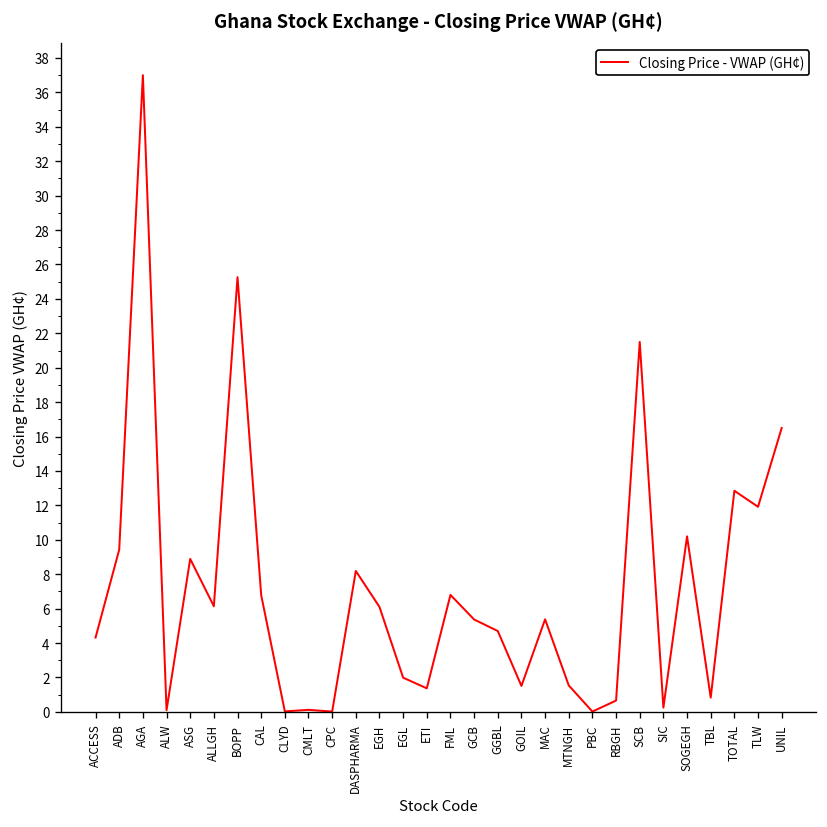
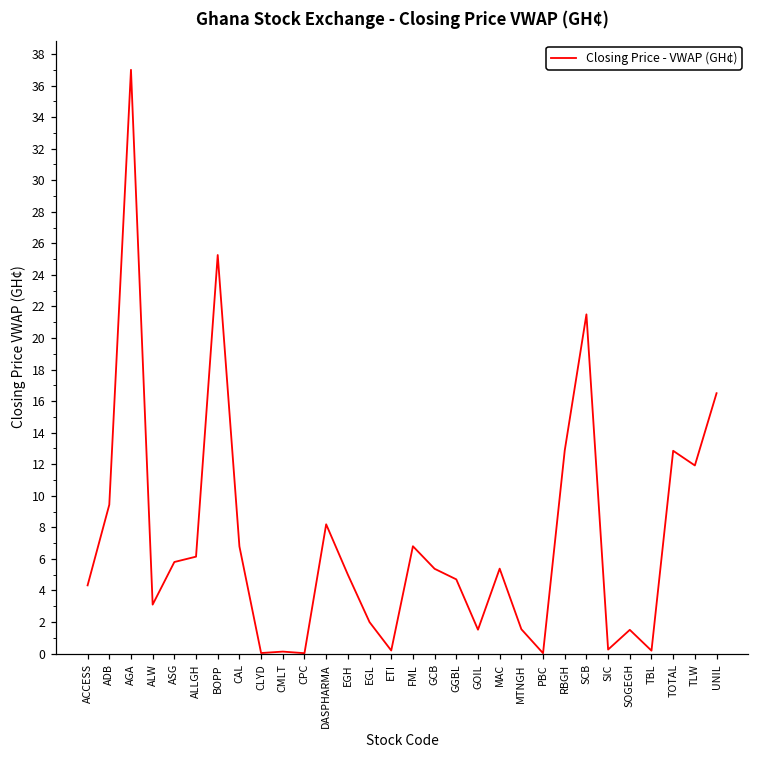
ALW: 0.1 -> 3.1
ASG: 8.9 -> 5.8
EGH: 6.1 -> 5.0
ETI: 1.4 -> 0.2
RBGH: 0.7 -> 12.9
SOGEGH: 10.2 -> 1.5
TBL: 0.8 -> 0.2
